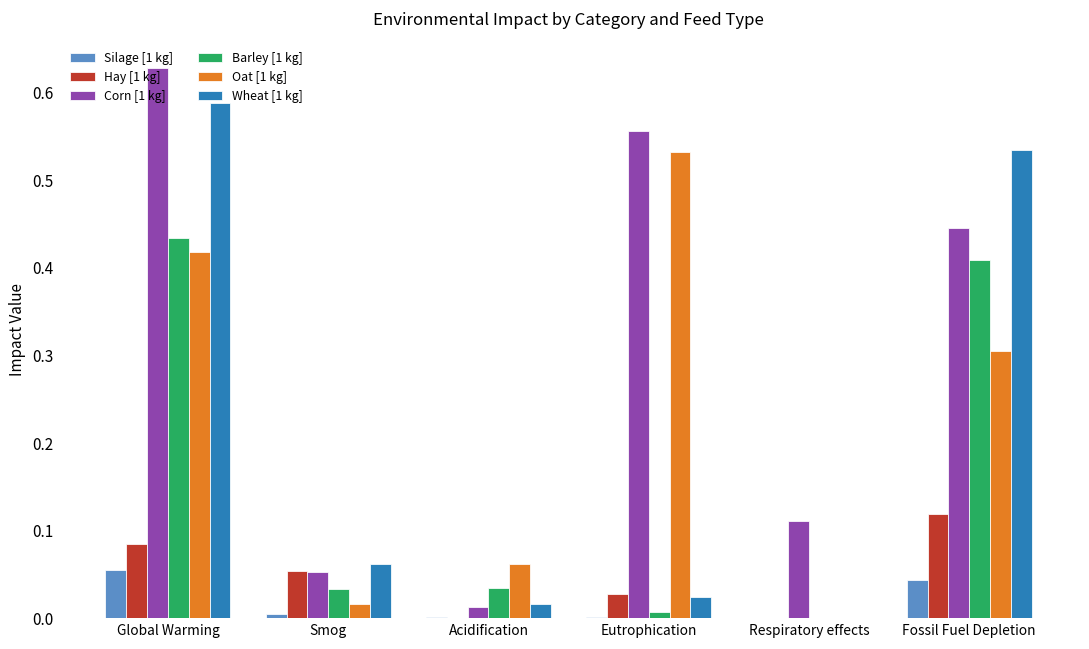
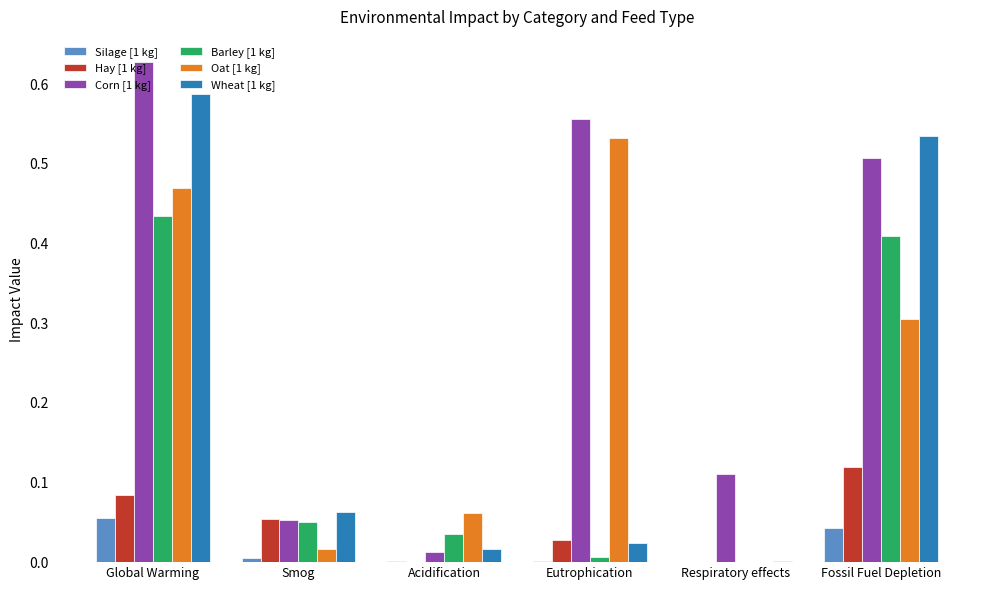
Oat [1 kg], Global Warming: 0.42 -> 0.47
Barley [1 kg], Smog: 0.03 -> 0.05
Corn [1 kg], Fossil Fuel Depletion: 0.44 -> 0.51
